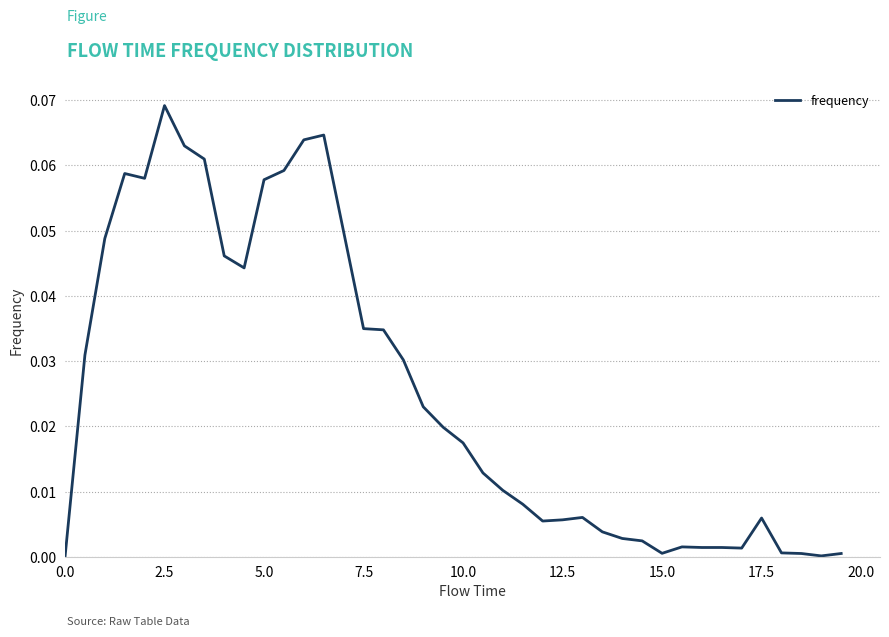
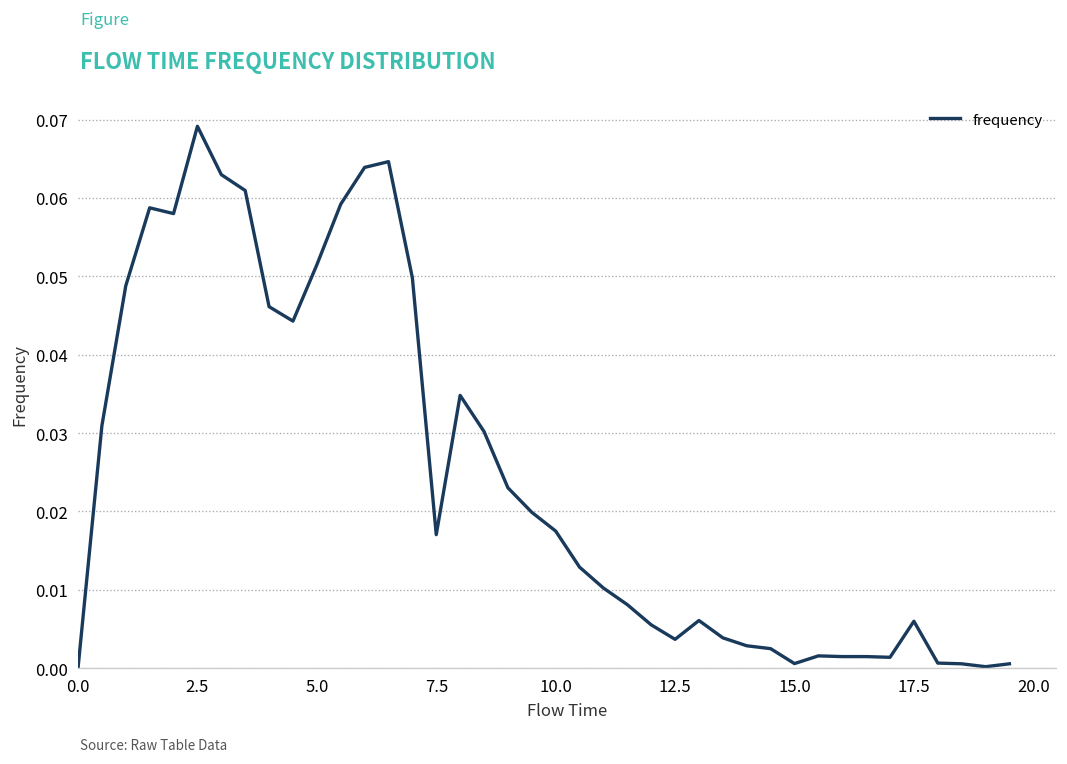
5.0: 0.058 -> 0.051
7.5: 0.035 -> 0.017
12.5: 0.006 -> 0.004
